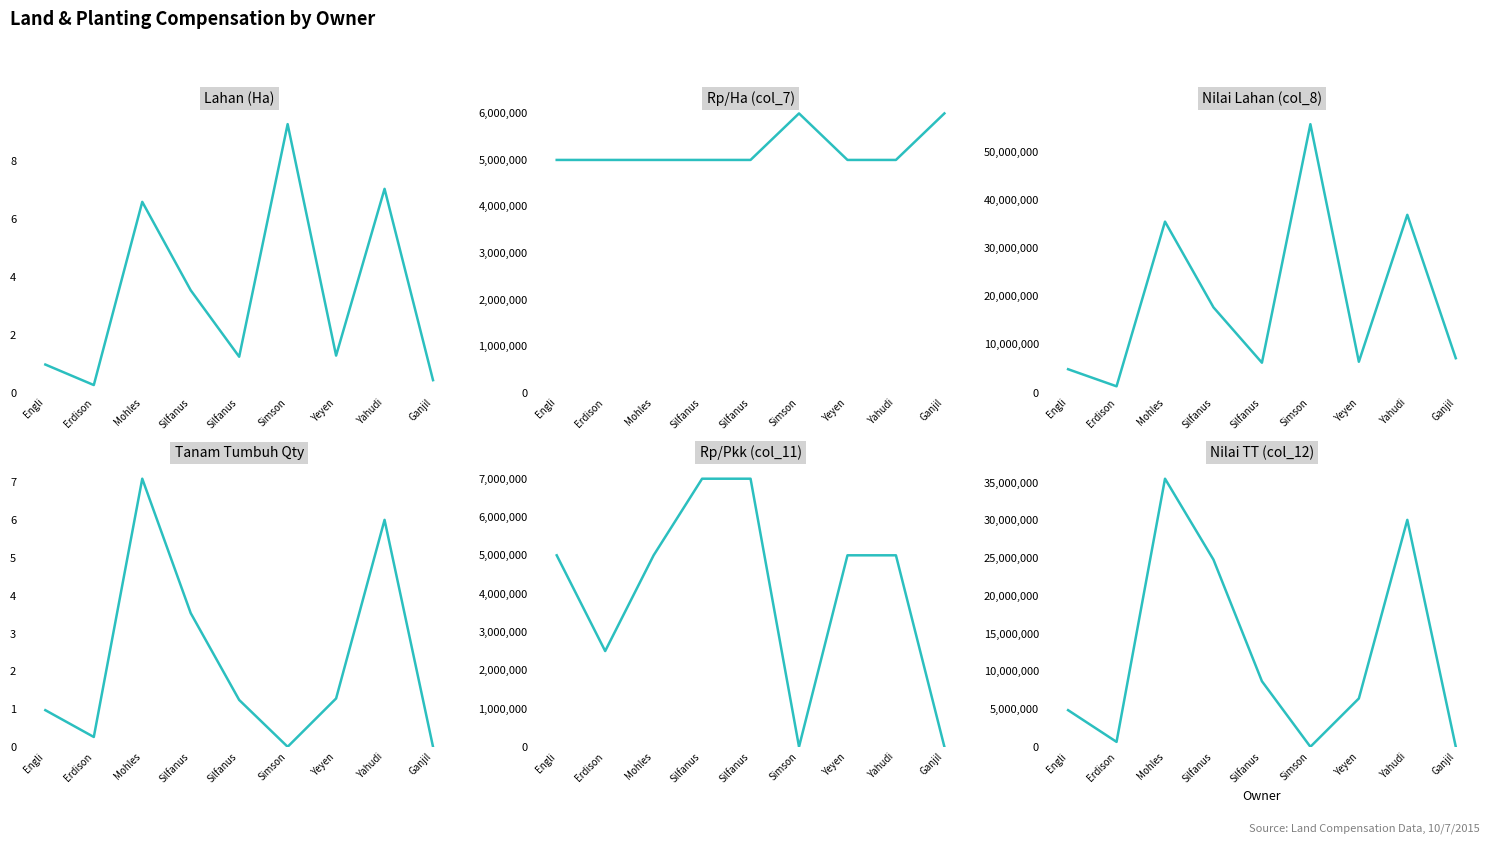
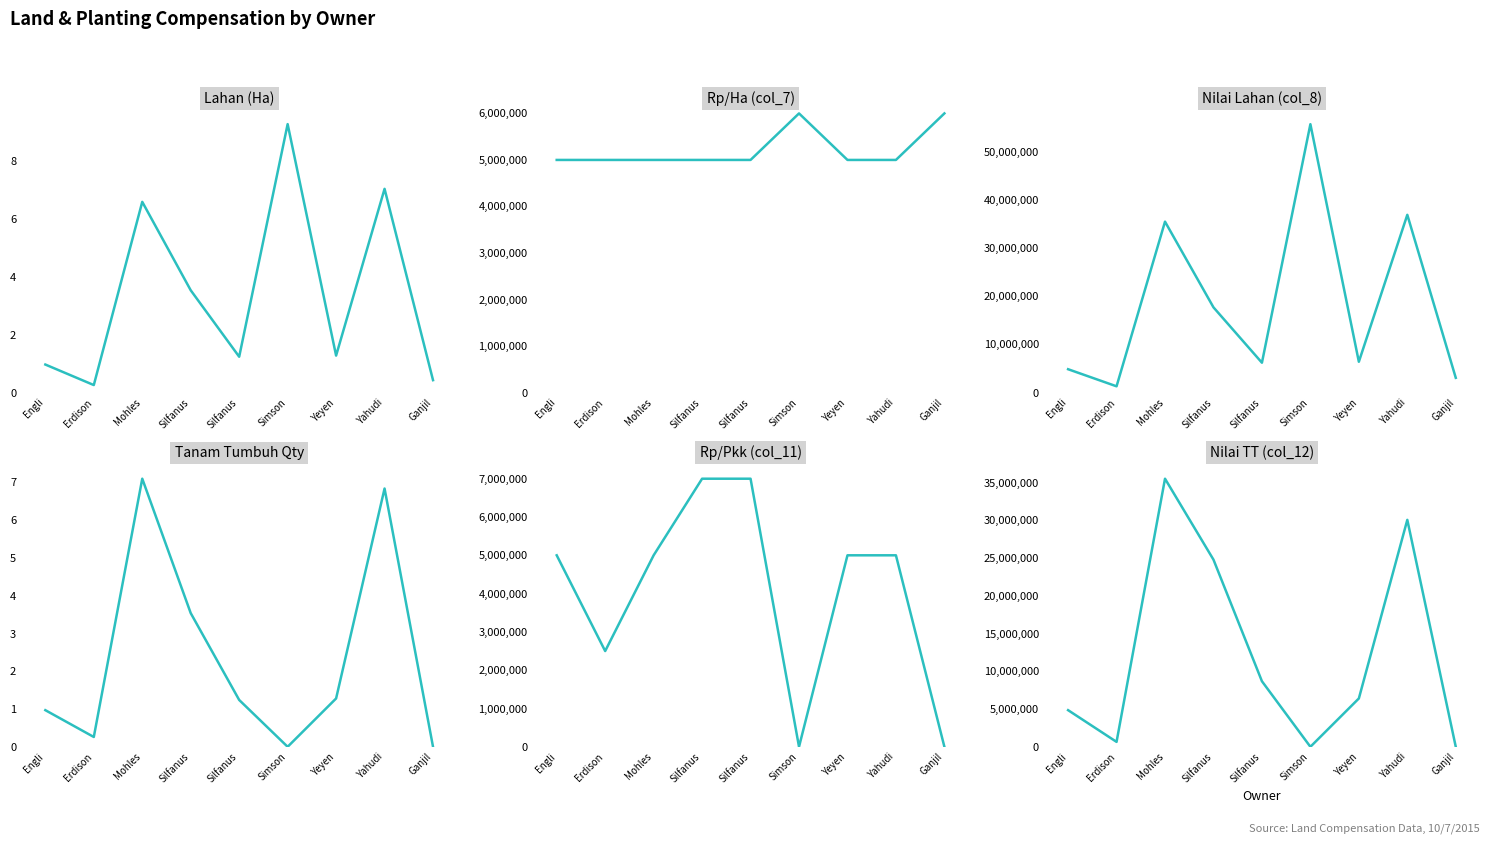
Nilai Lahan (col_8), Ganjil: 7,000,000 -> 3,000,000
Tanam Tumbuh Qty, Yahudi: 6.0 -> 6.8
